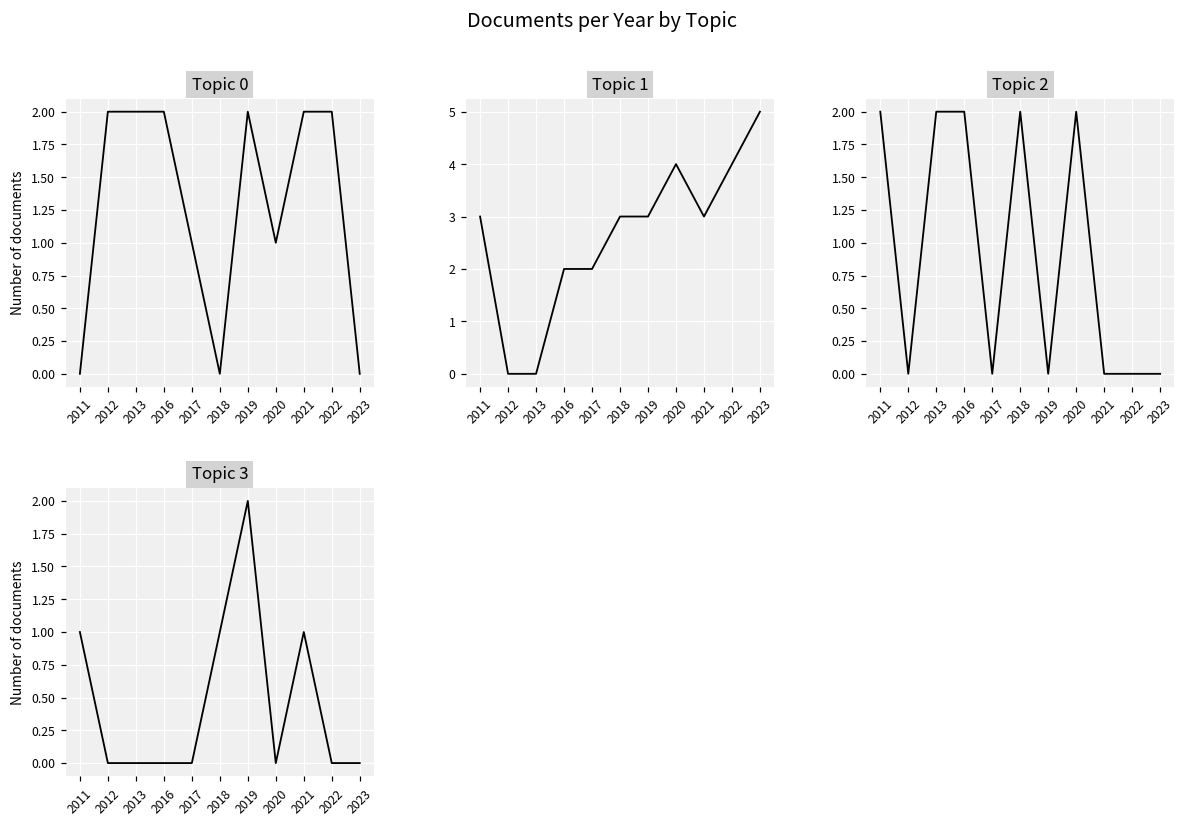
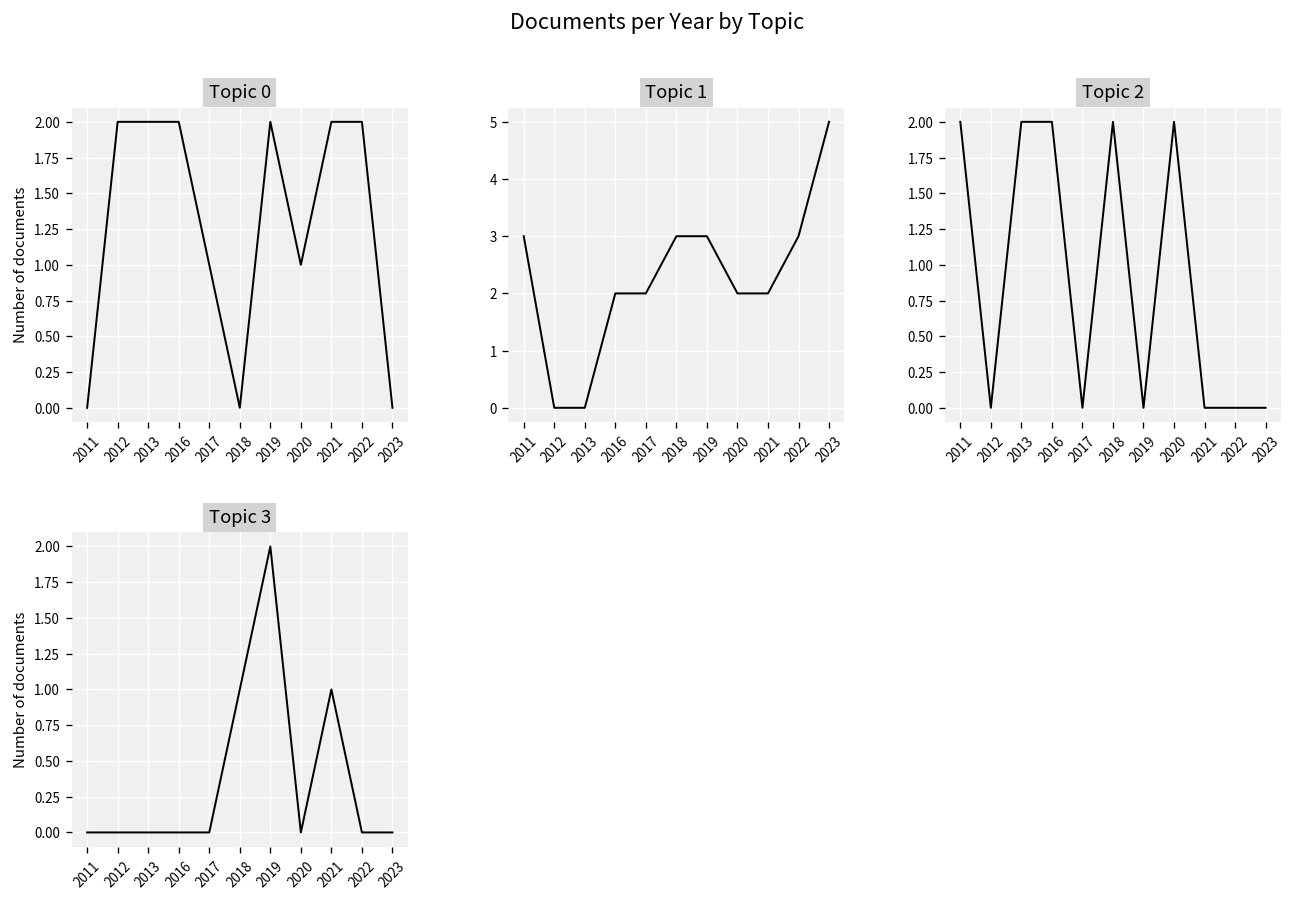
Topic 1, 2020: 4 -> 2
Topic 1, 2021: 3 -> 2
Topic 1, 2022: 4 -> 3
Topic 3, 2011: 1 -> 0
